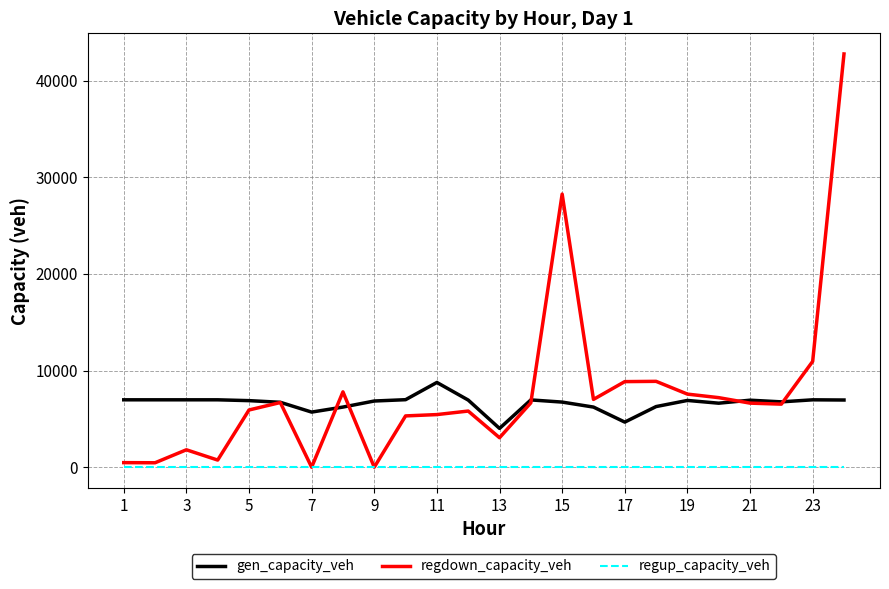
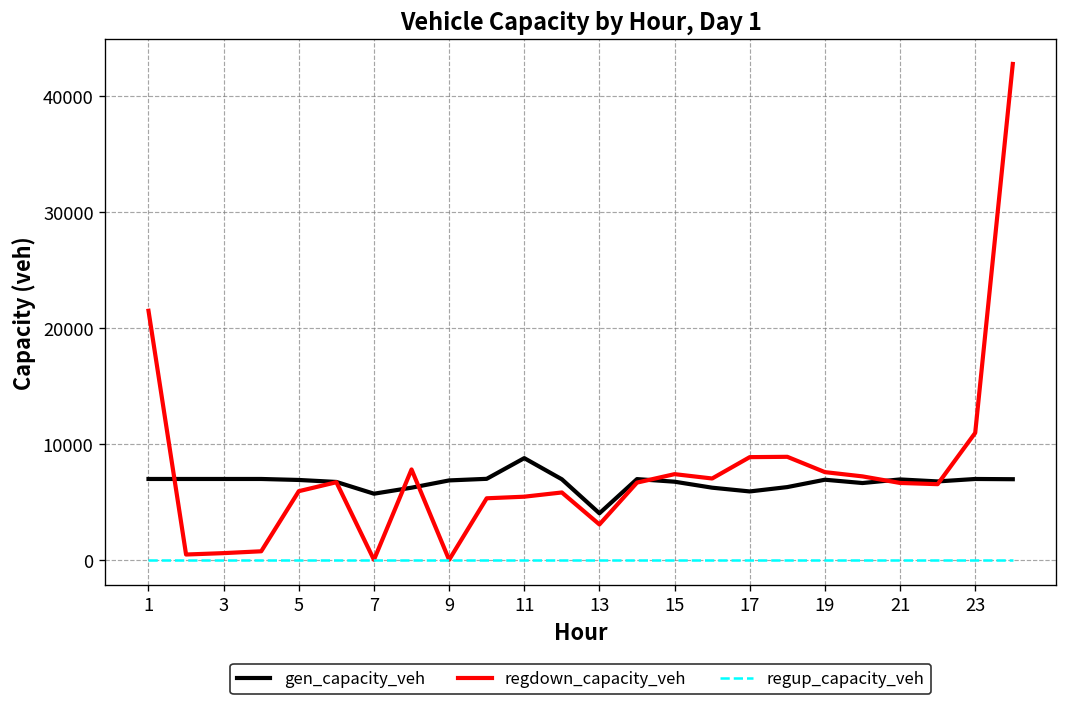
regdown_capacity_veh, 1: 0 -> 21000
regdown_capacity_veh, 3: 2000 -> 1000
regdown_capacity_veh, 15: 28000 -> 7000
gen_capacity_veh, 17: 5000 -> 6000
